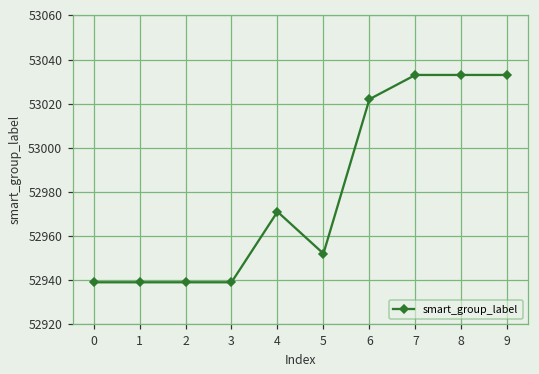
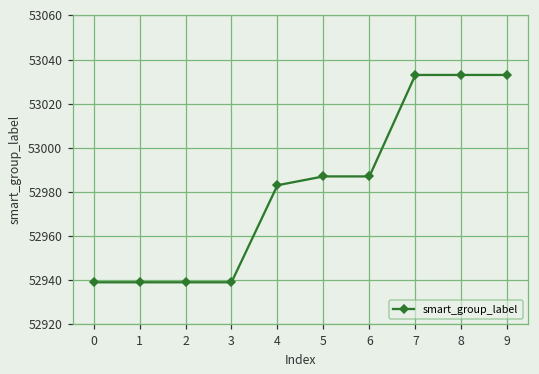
4: 52971 -> 52983
5: 52952 -> 52987
6: 53022 -> 52987
